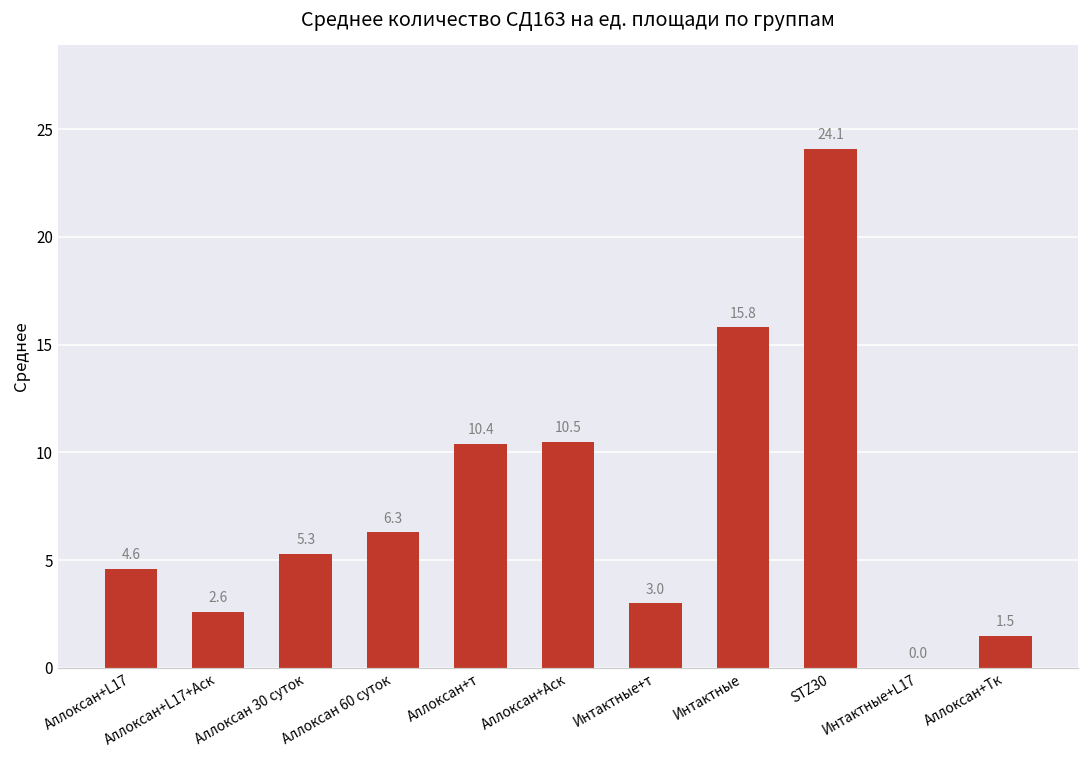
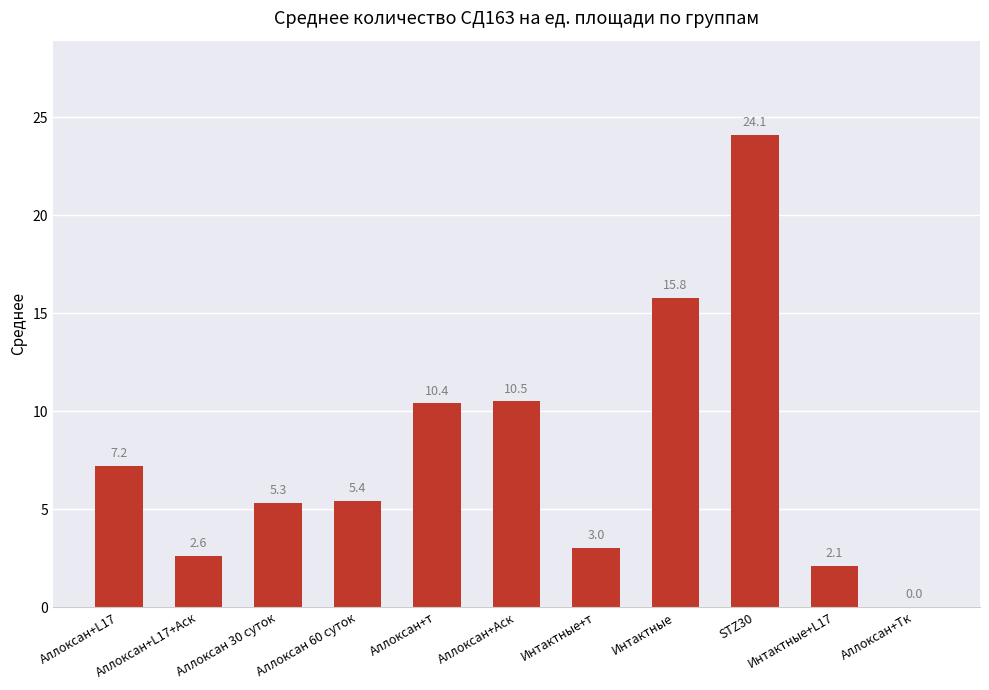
Аллоксан+L17: 4.6 -> 7.2
Аллоксан 60 суток: 6.3 -> 5.4
Интактные+L17: 0.0 -> 2.1
Аллоксан+Тк: 1.5 -> 0.0
